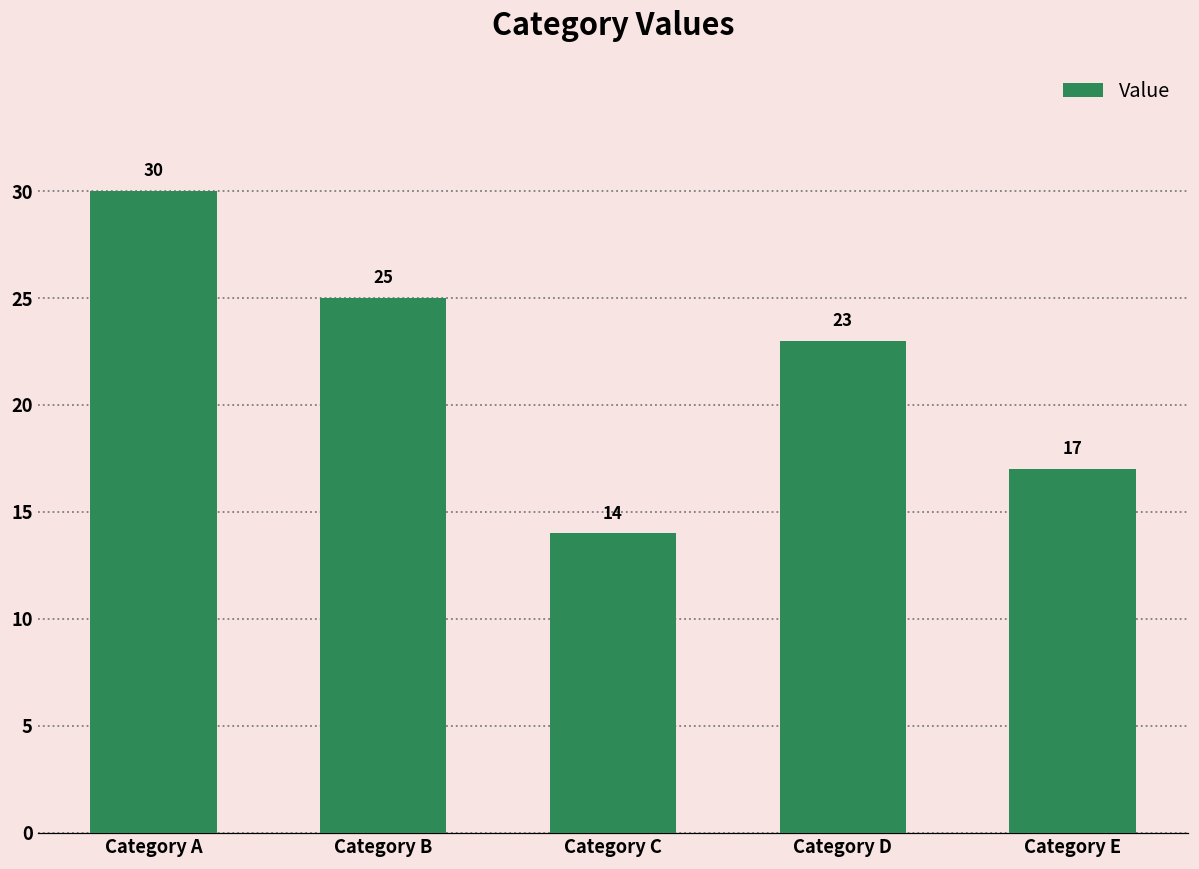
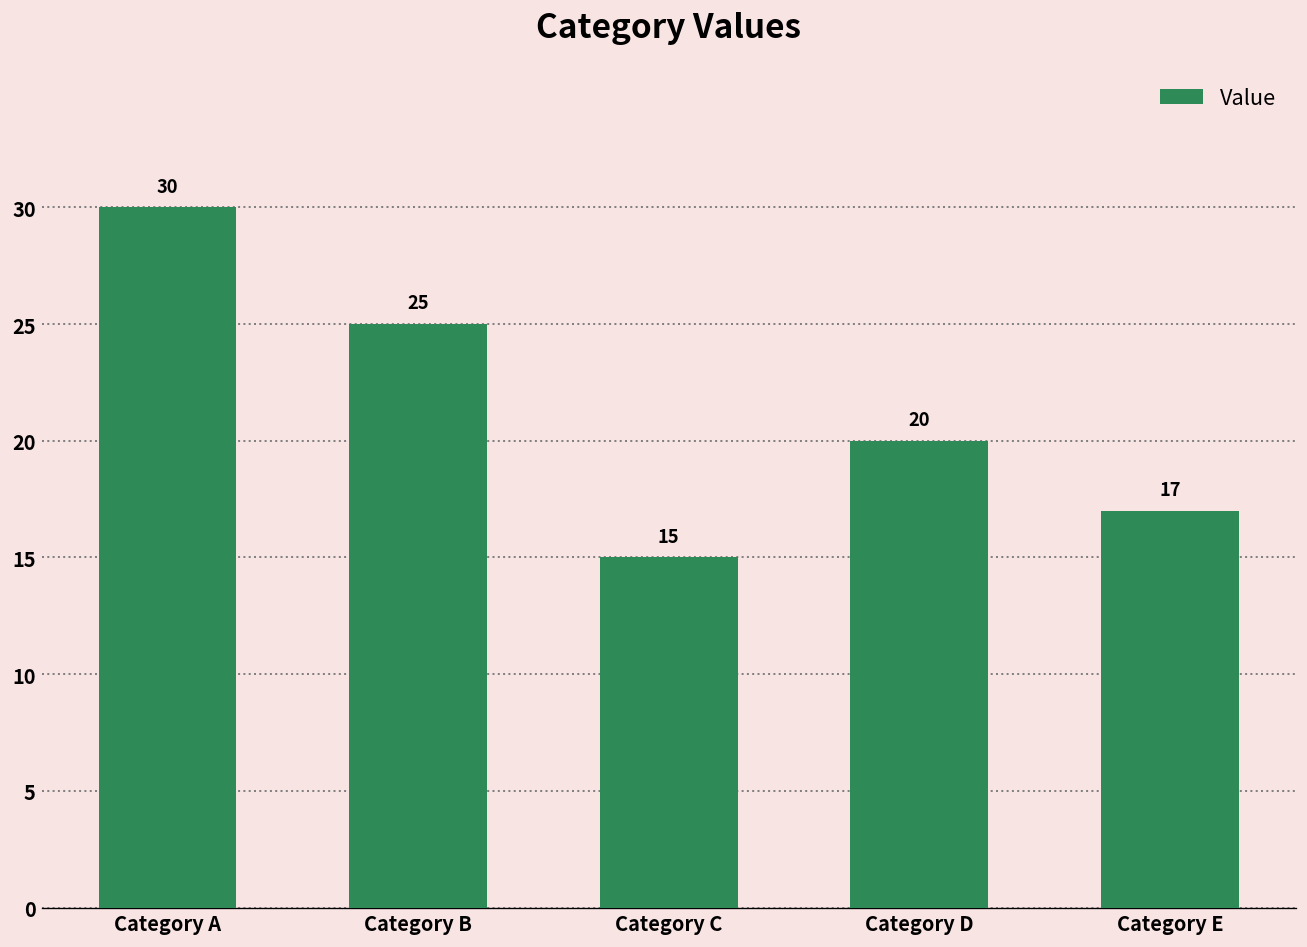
Category C: 14 -> 15
Category D: 23 -> 20
